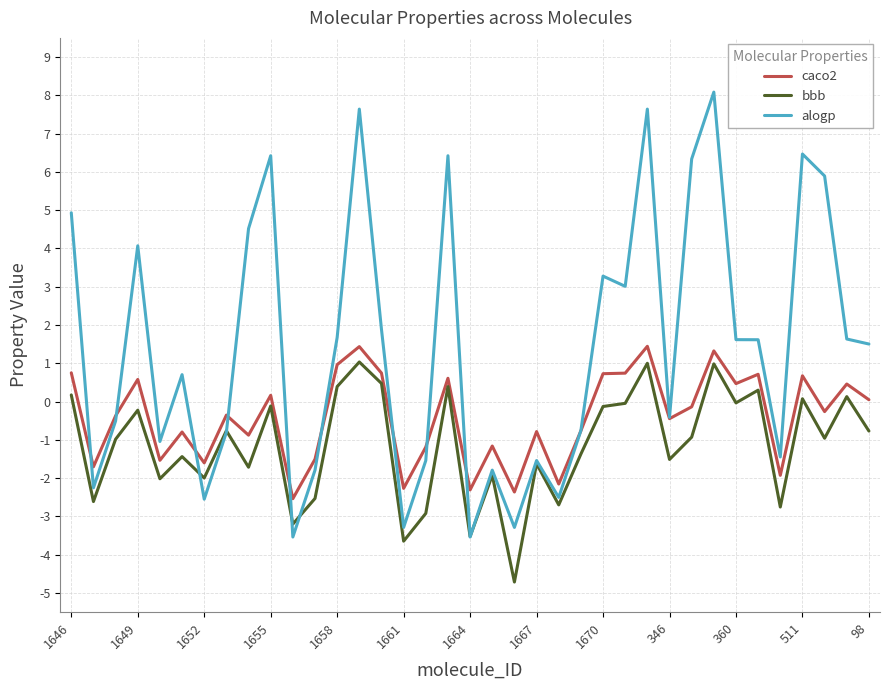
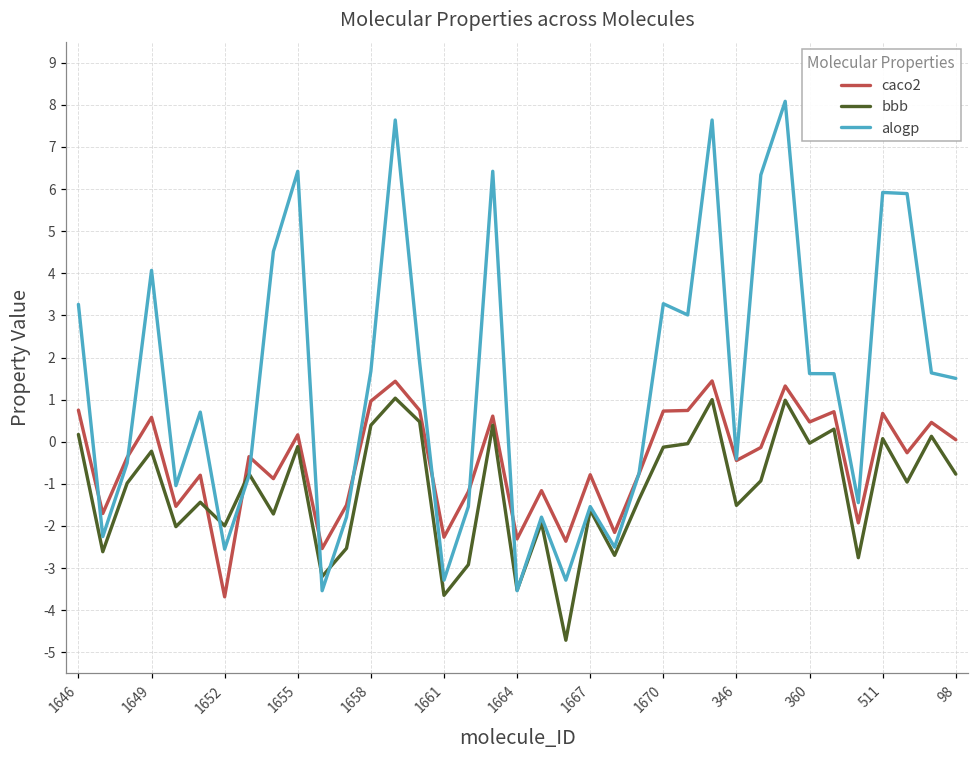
alogp, 1646: 4.9 -> 3.3
caco2, 1652: -1.6 -> -3.7
alogp, 511: 6.5 -> 5.9
